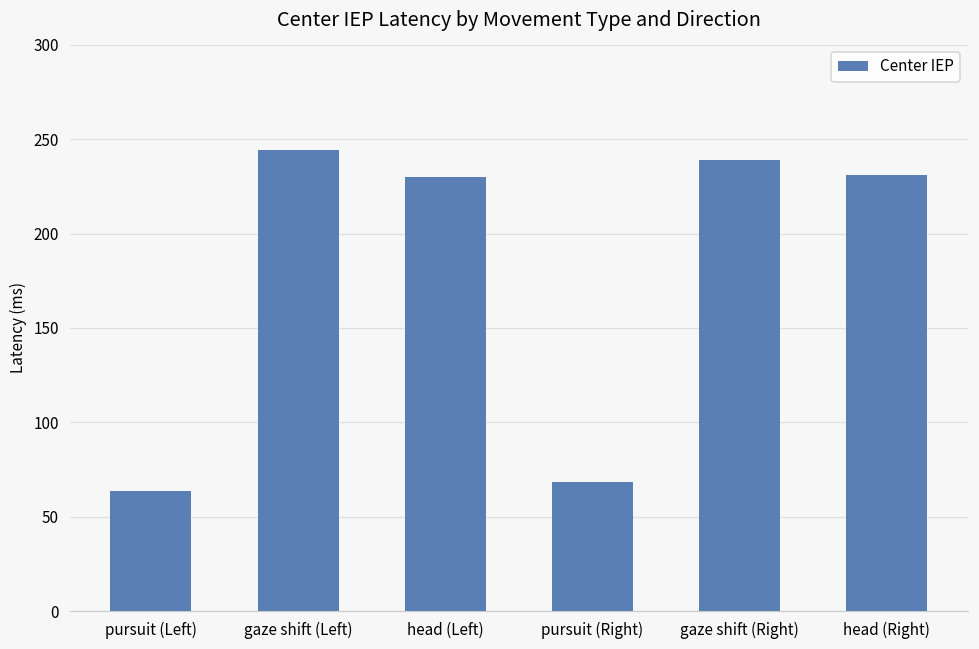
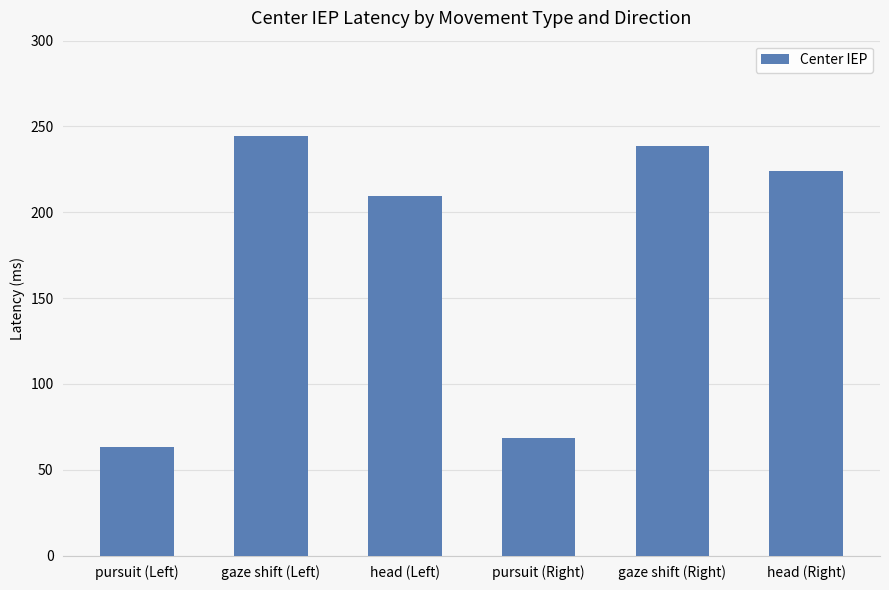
head (Left): 230 -> 210
head (Right): 231 -> 224
